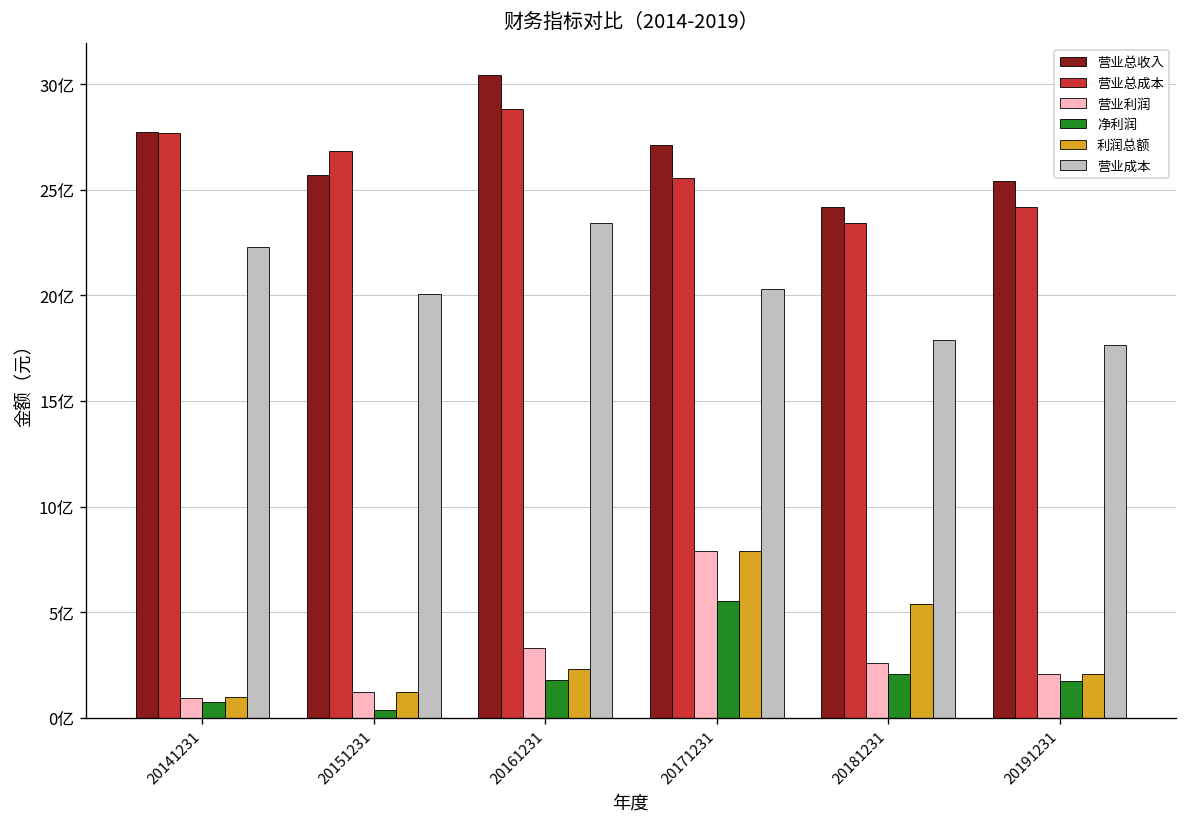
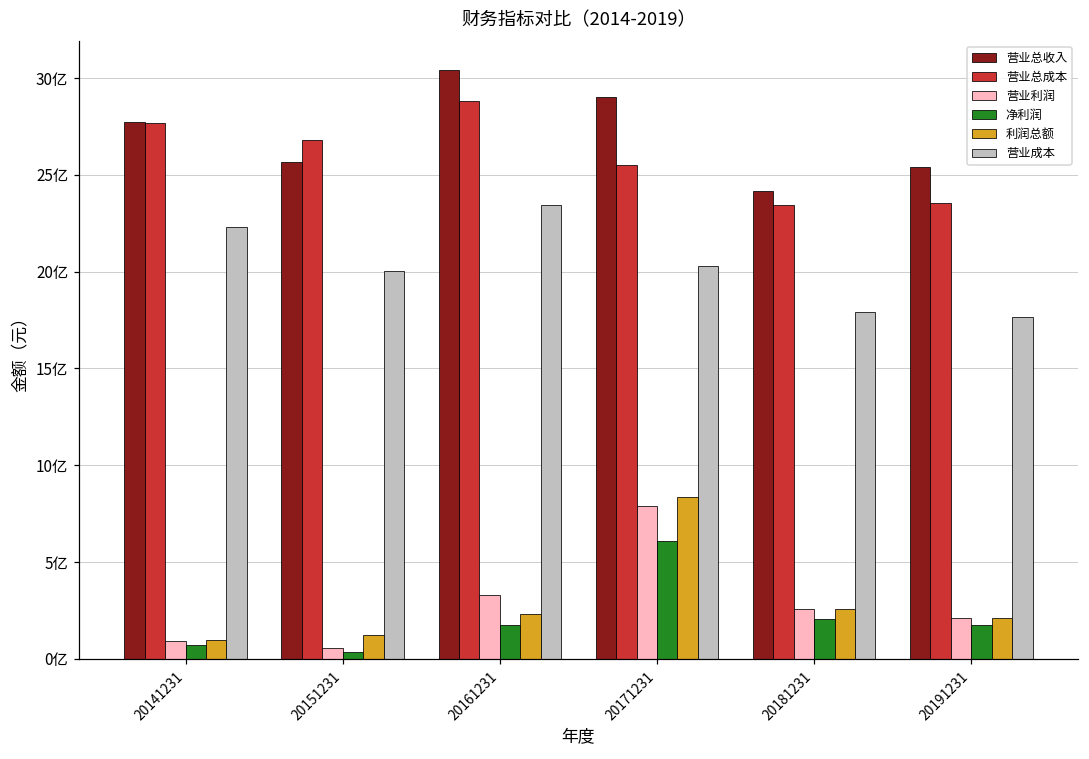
营业利润, 20151231: 1.2亿 -> 0.5亿
营业总收入, 20171231: 27.1亿 -> 29.0亿
净利润, 20171231: 5.5亿 -> 6.1亿
利润总额, 20171231: 7.9亿 -> 8.4亿
利润总额, 20181231: 5.4亿 -> 2.6亿
营业总成本, 20191231: 24.2亿 -> 23.6亿
